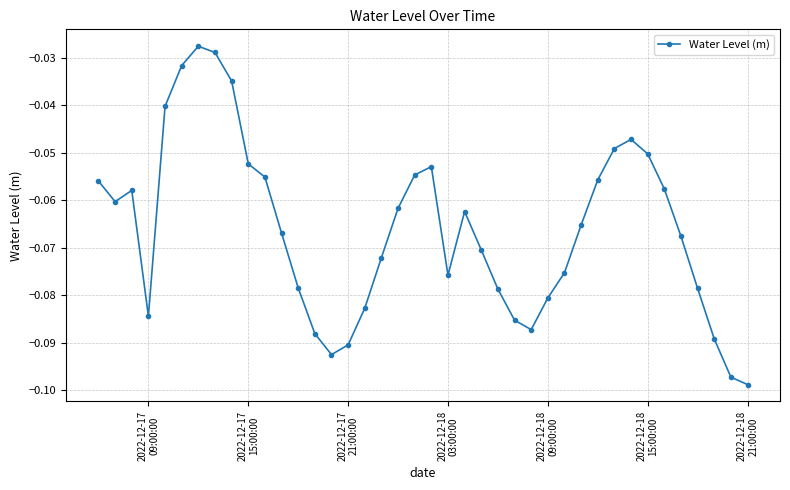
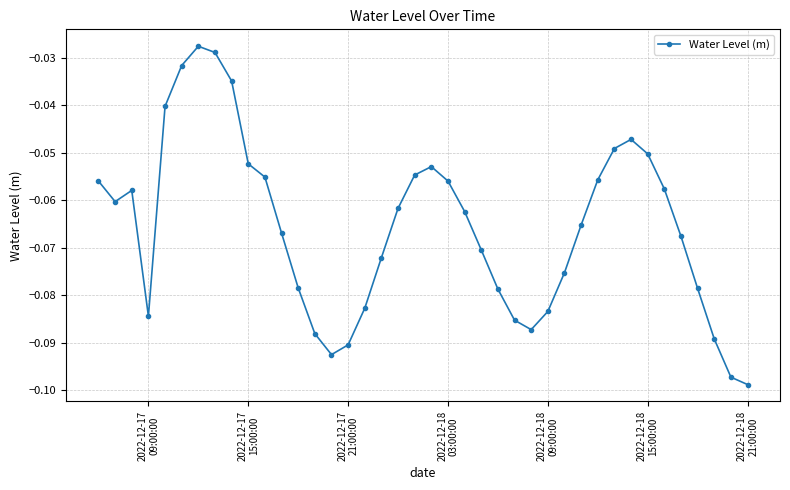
2022-12-18 03:00:00: -0.076 -> -0.056
2022-12-18 09:00:00: -0.081 -> -0.083
